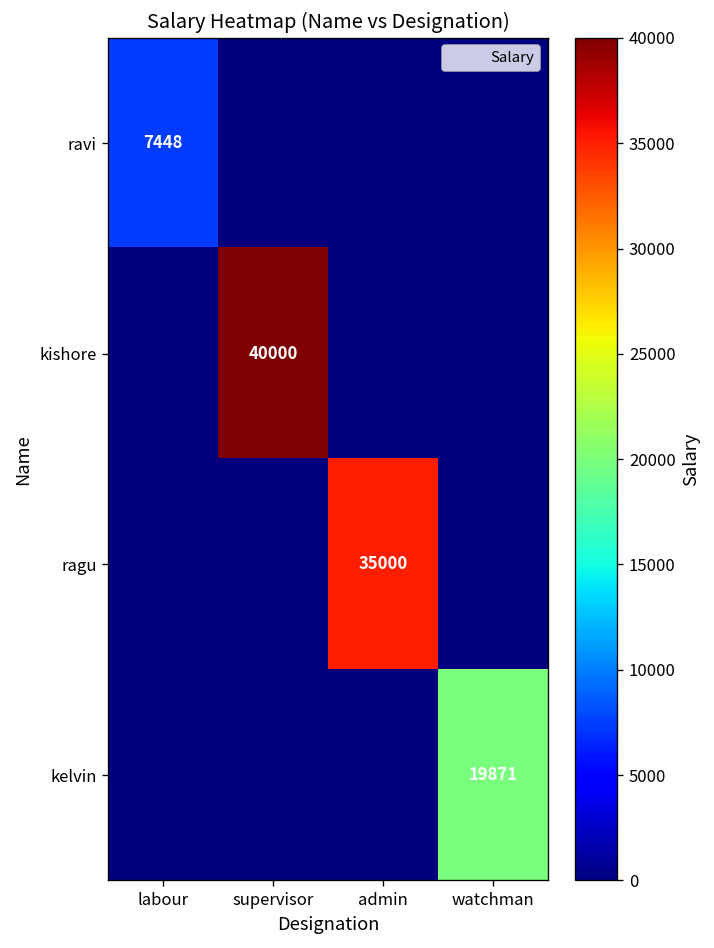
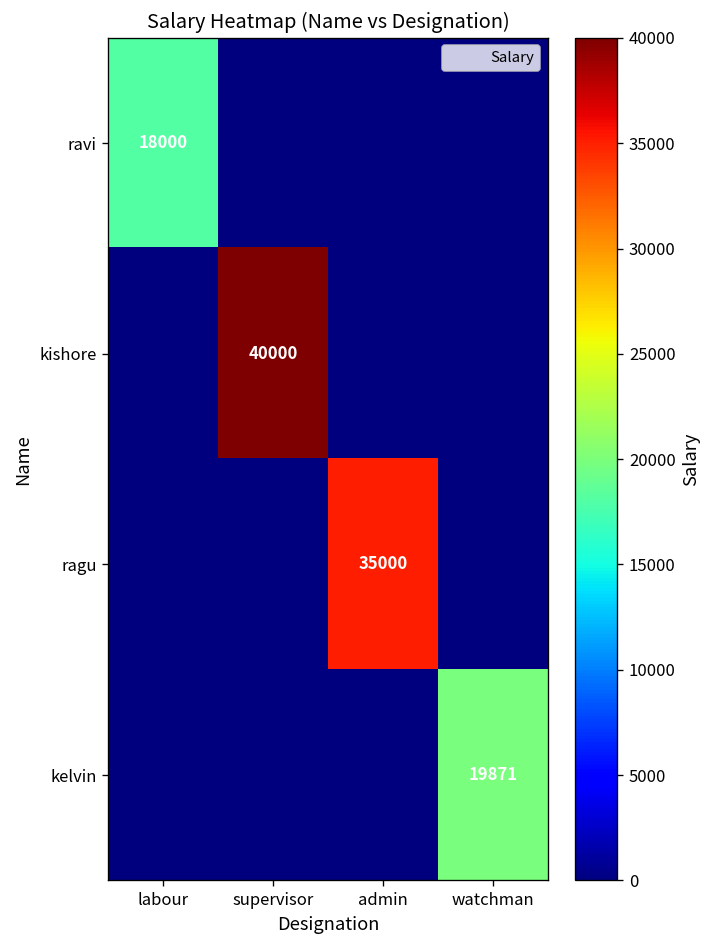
ravi, labour: 7448 -> 18000
